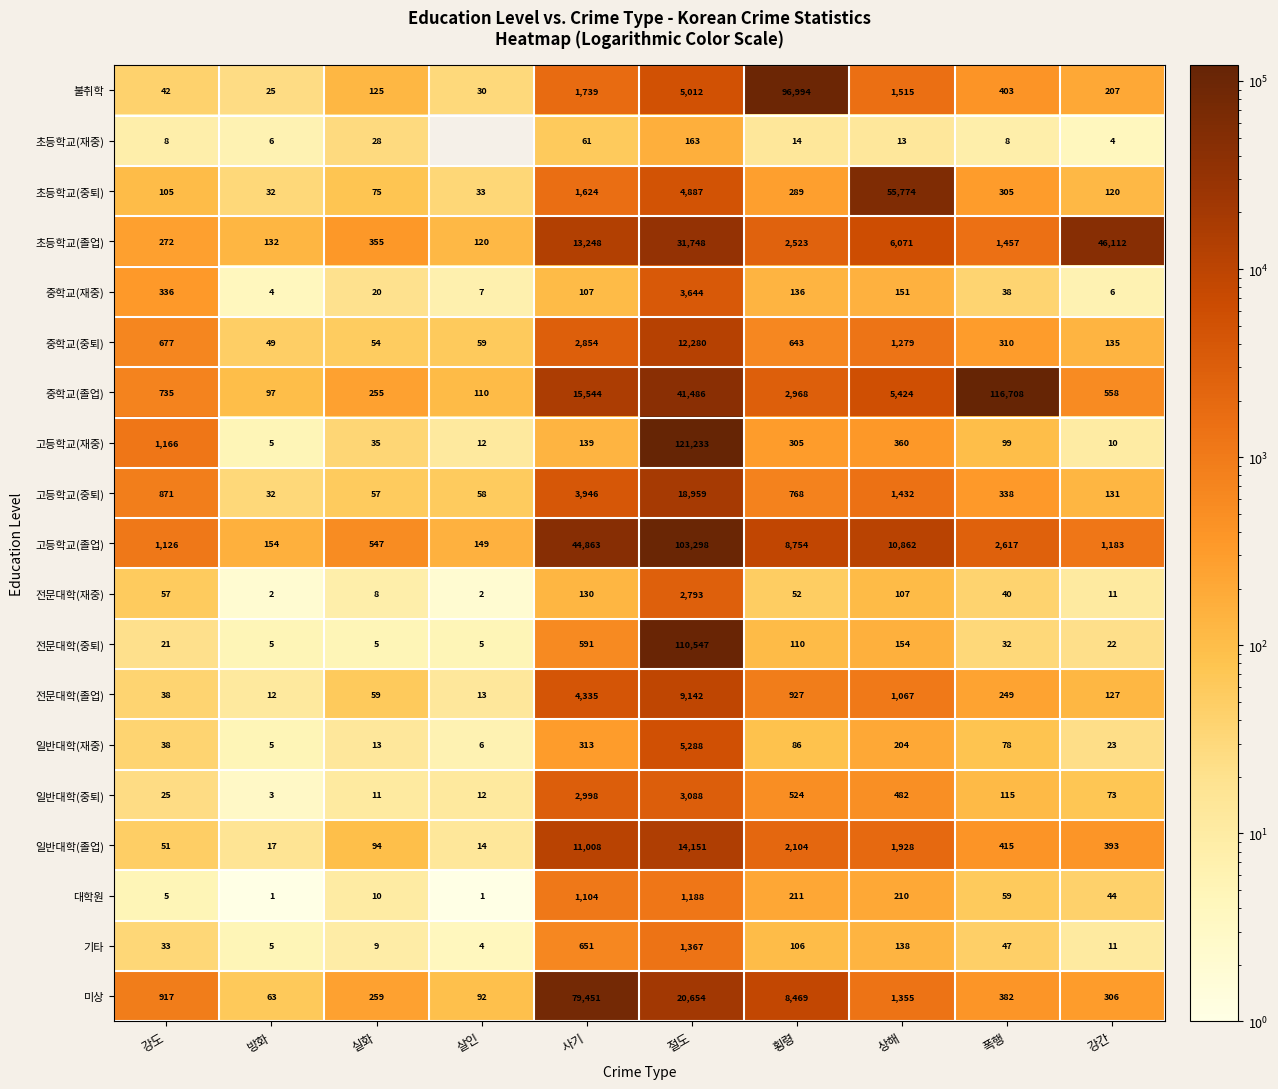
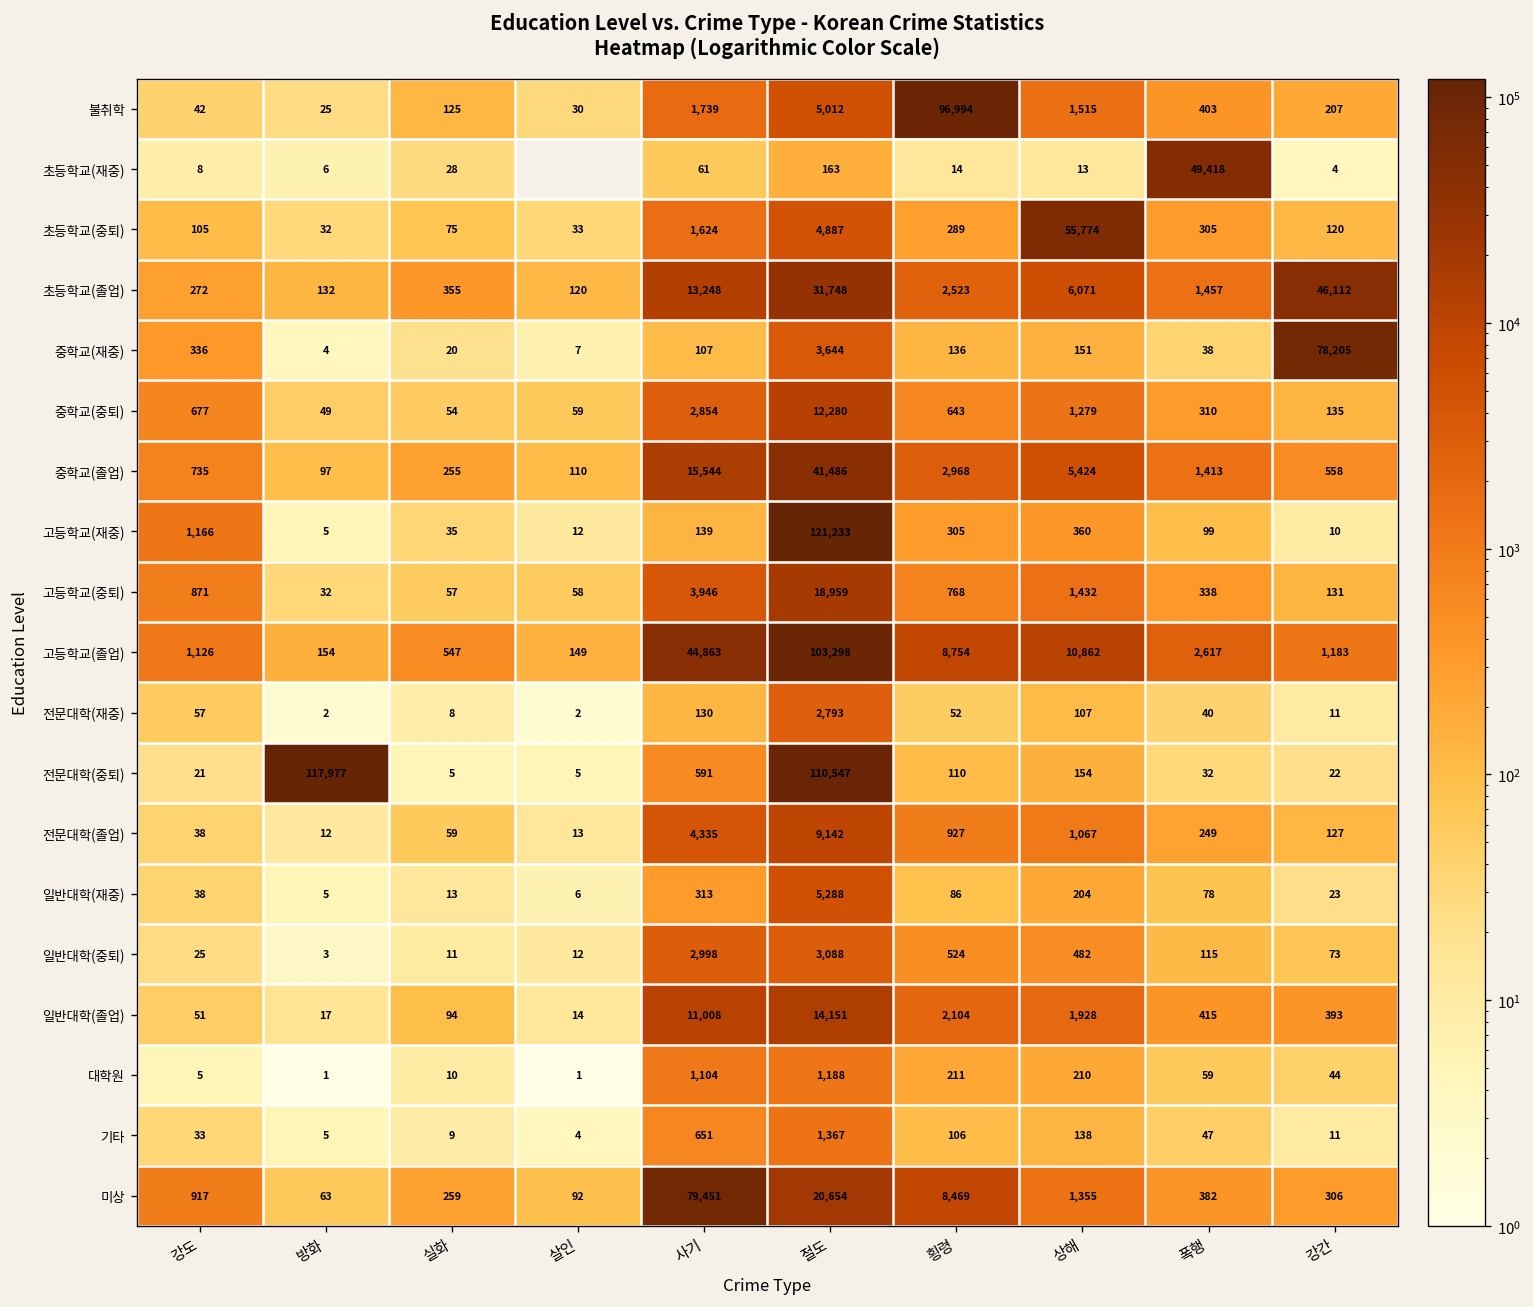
초등학교(재중), 폭행: 8 -> 49,418
중학교(재중), 강간: 6 -> 78,205
중학교(졸업), 폭행: 116,708 -> 1,413
전문대학(중퇴), 방화: 5 -> 117,977
